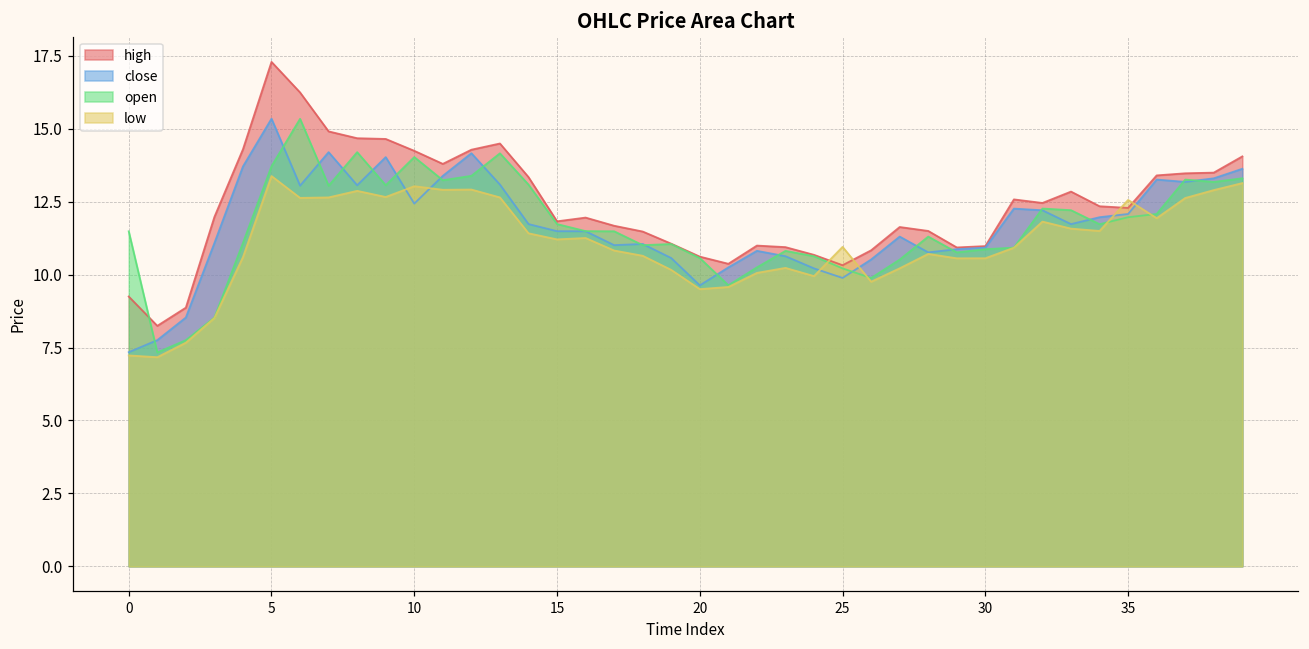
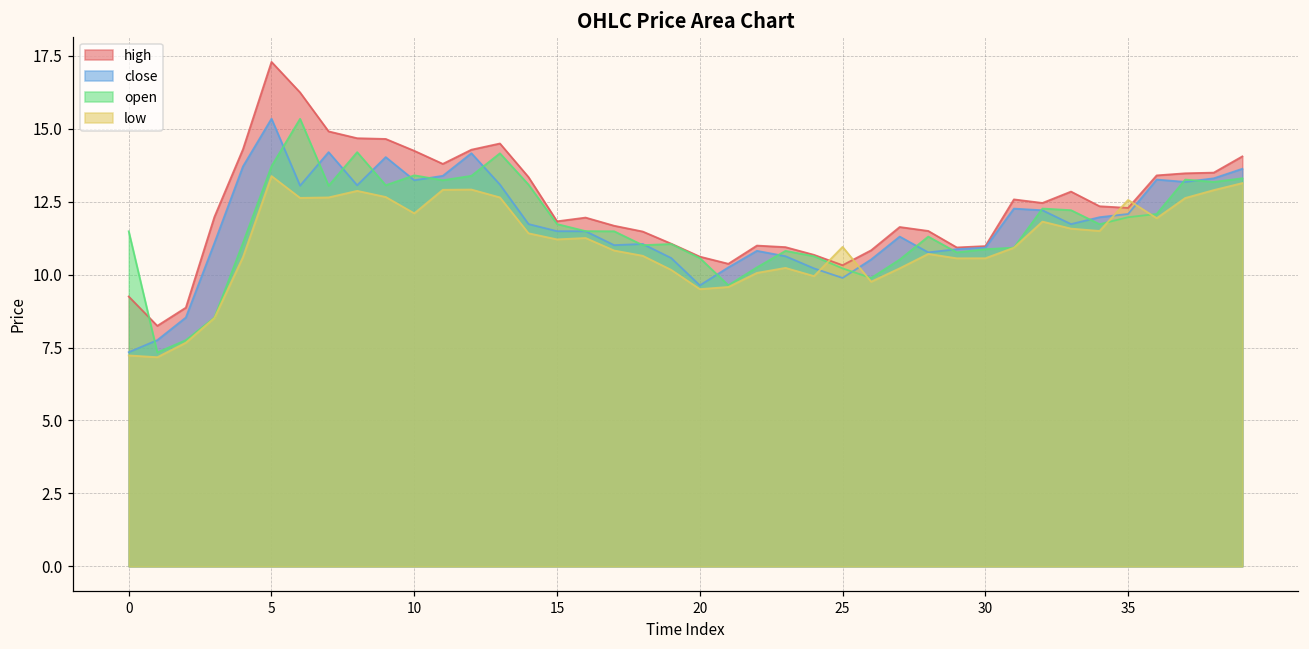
close, 10: 12.4 -> 13.2
open, 10: 14.0 -> 13.4
low, 10: 13.0 -> 12.1
